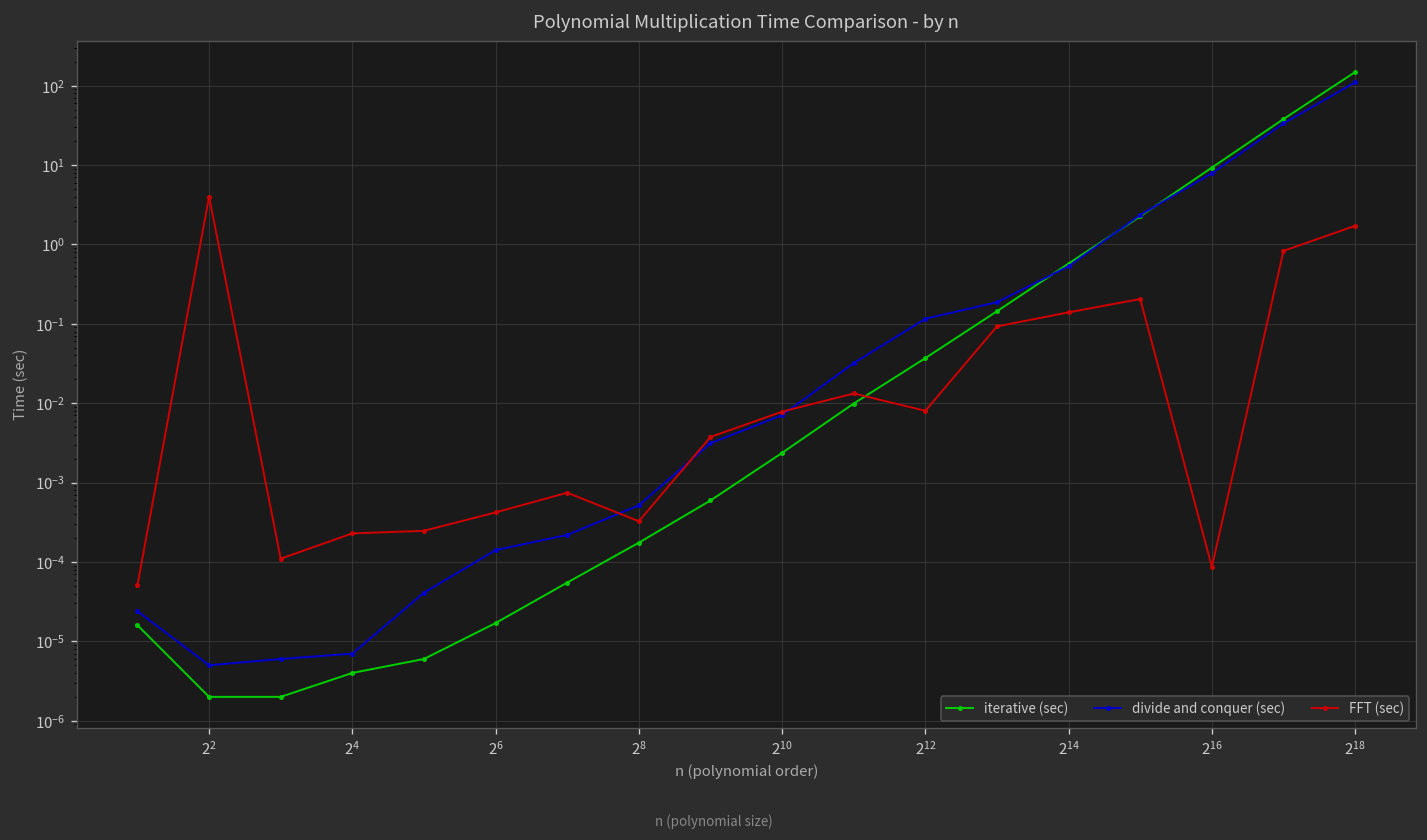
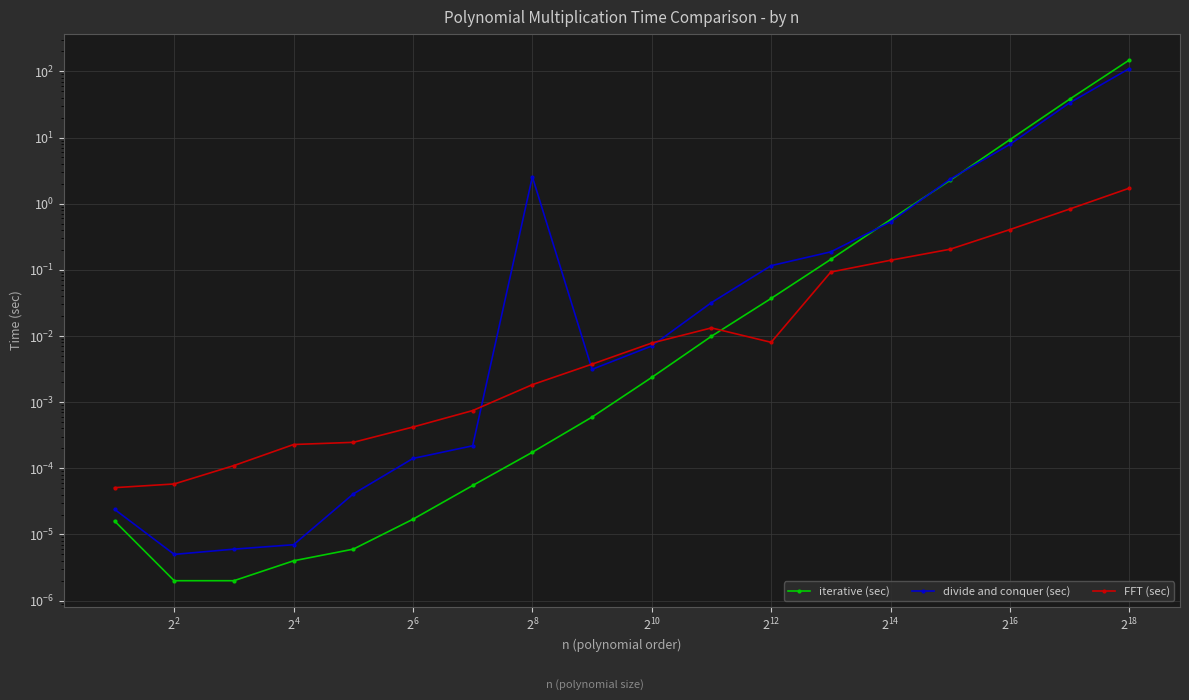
FFT (sec), 2^2: 4 -> 0
divide and conquer (sec), 2^8: 0.0005 -> 2.6
FFT (sec), 2^8: 0.0003 -> 0.0018
FFT (sec), 2^16: 0.00009 -> 0.4
